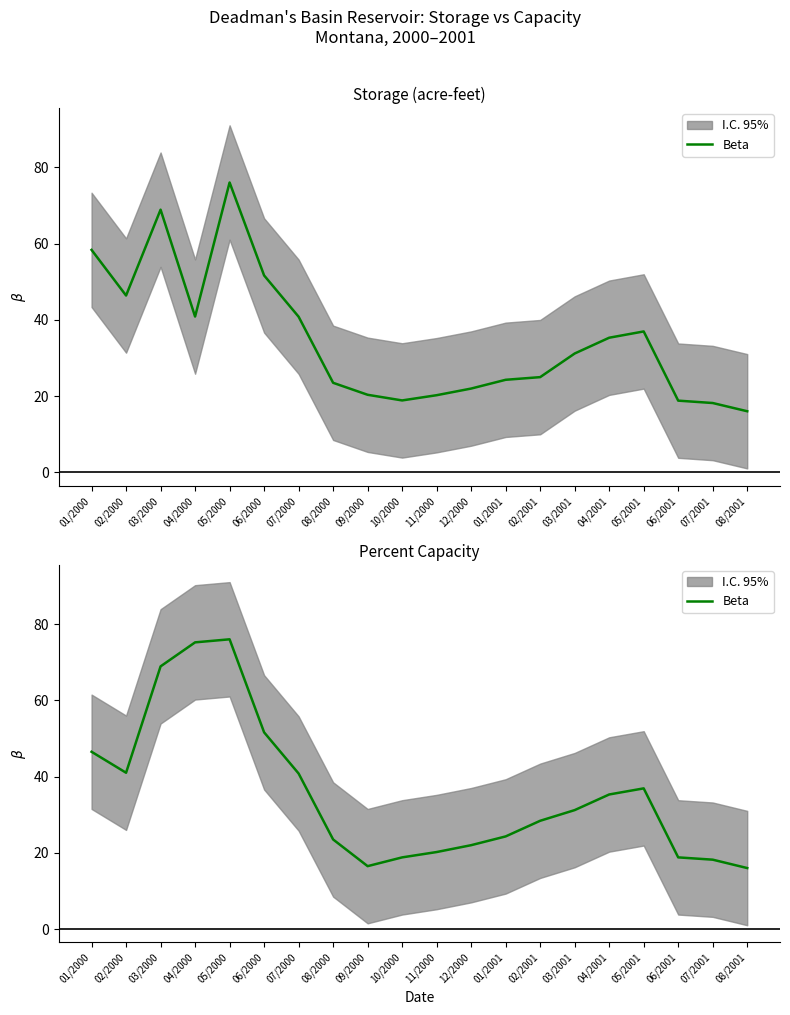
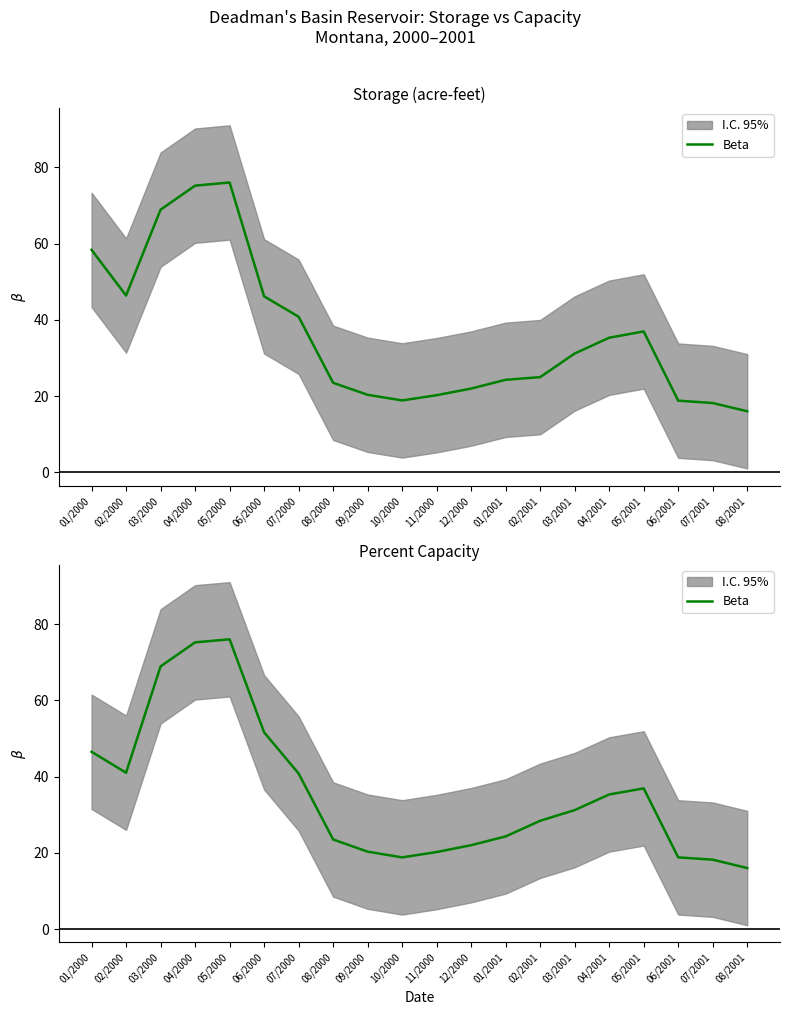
Storage (acre-feet), Beta, 04/2000: 41 -> 75
Storage (acre-feet), Beta, 06/2000: 52 -> 46
Percent Capacity, Beta, 09/2000: 17 -> 20
